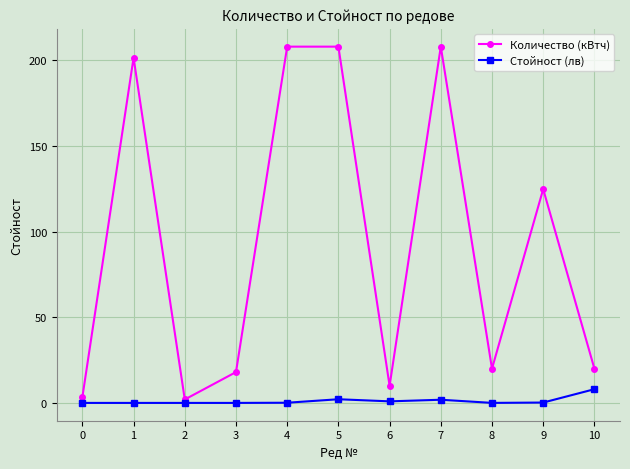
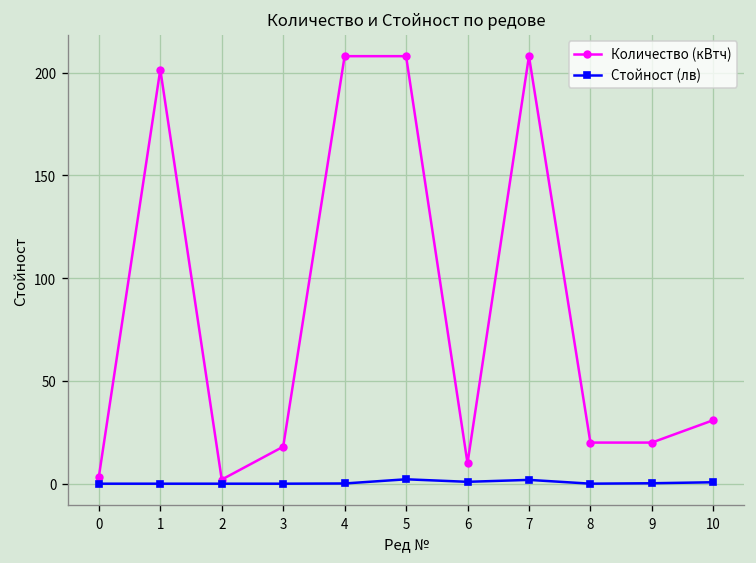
Количество (кВтч), 9: 125 -> 20
Количество (кВтч), 10: 20 -> 31
Стойност (лв), 10: 8 -> 1
